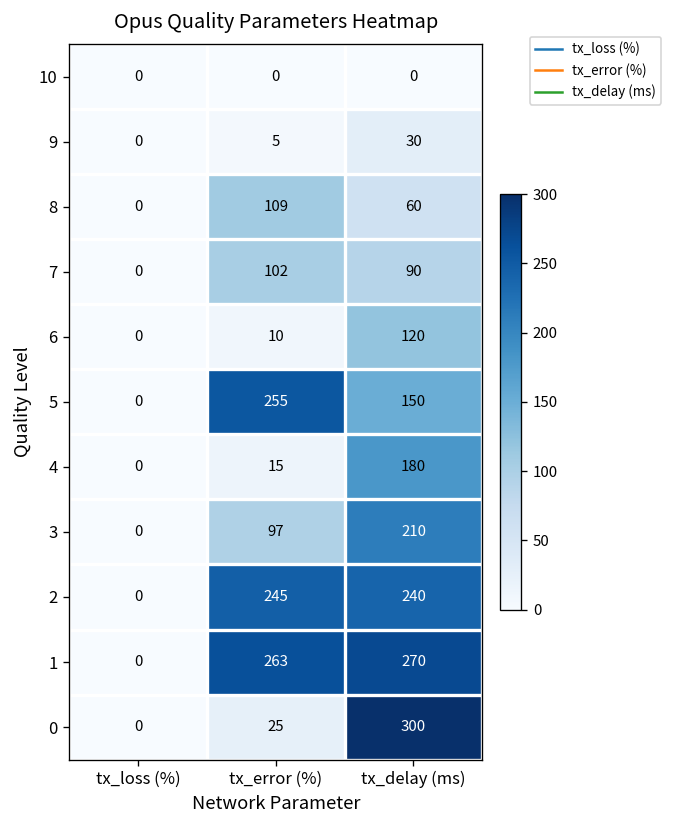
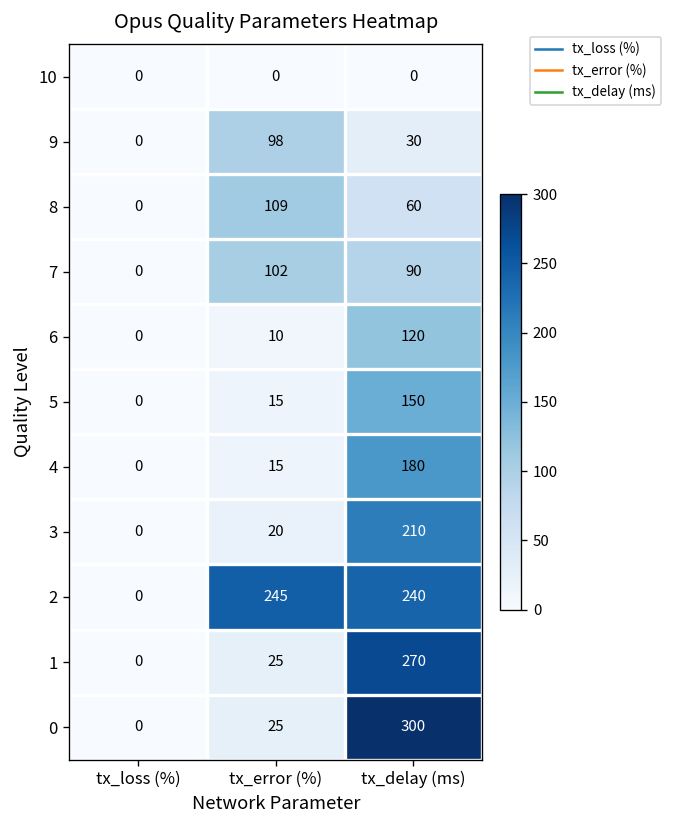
9, tx_error (%): 5 -> 98
5, tx_error (%): 255 -> 15
3, tx_error (%): 97 -> 20
1, tx_error (%): 263 -> 25
